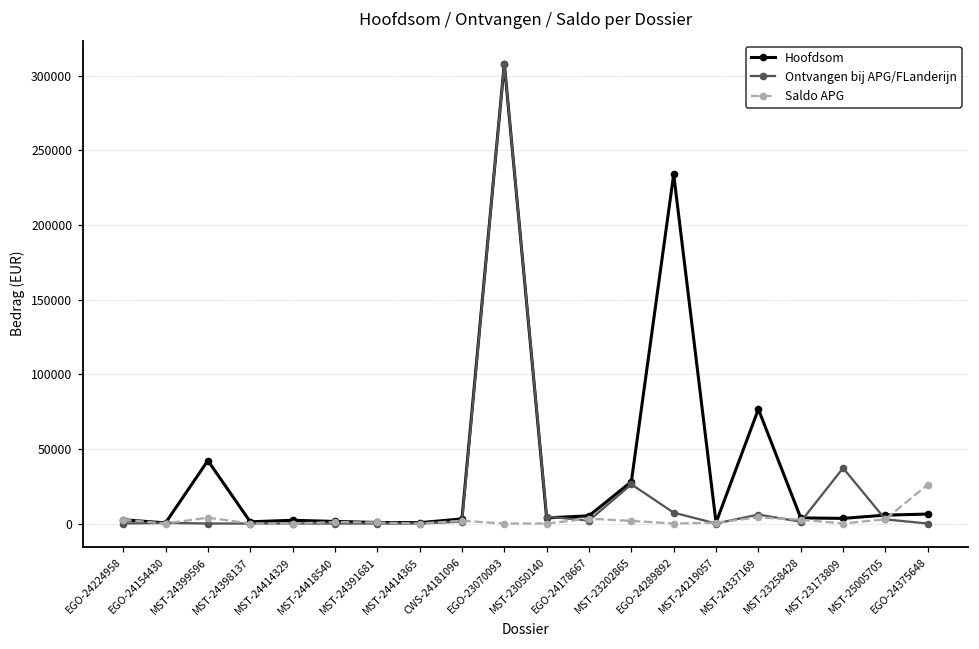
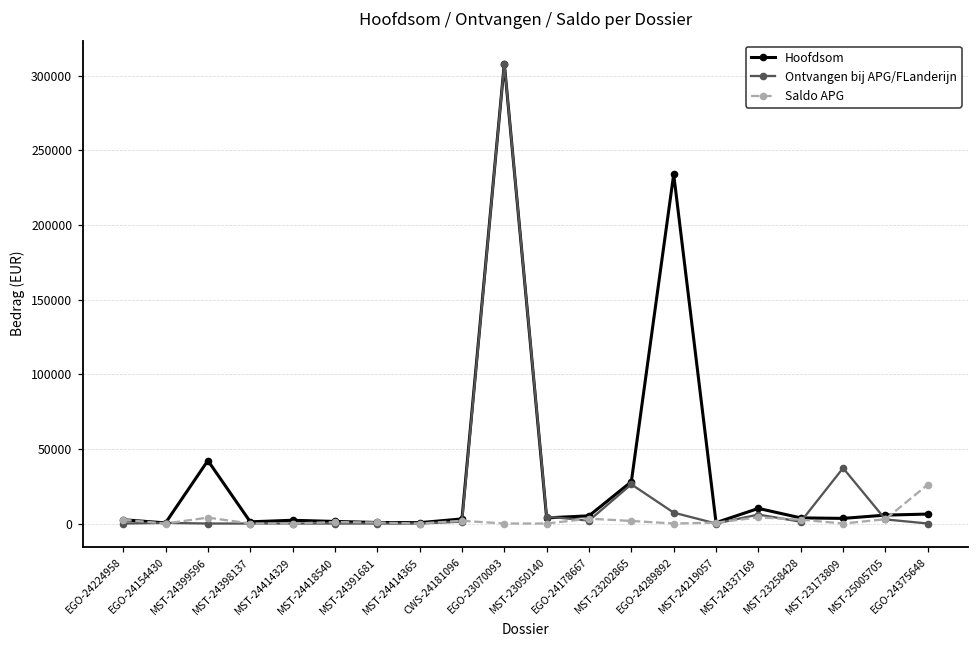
Hoofdsom, MST-24337169: 77000 -> 10000
